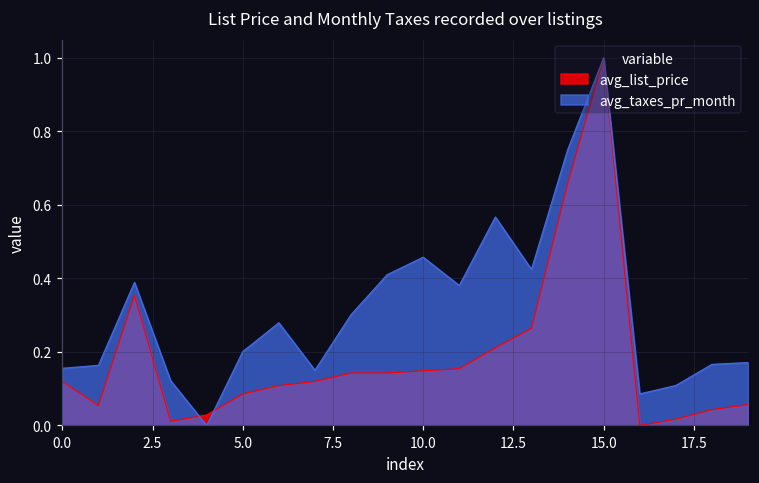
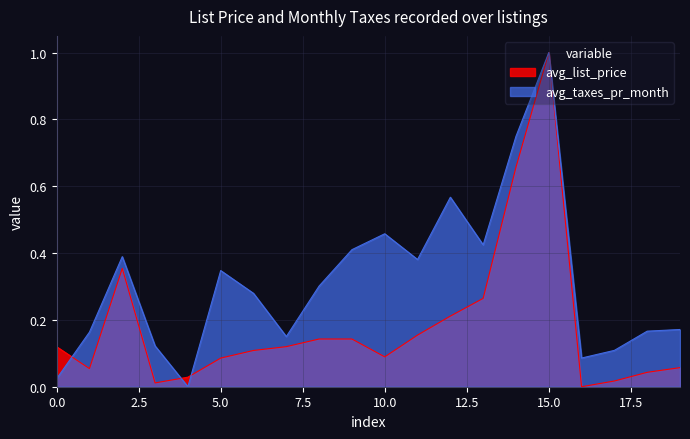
avg_taxes_pr_month, 0.0: 0.16 -> 0.02
avg_taxes_pr_month, 5.0: 0.20 -> 0.35
avg_list_price, 10.0: 0.15 -> 0.09
